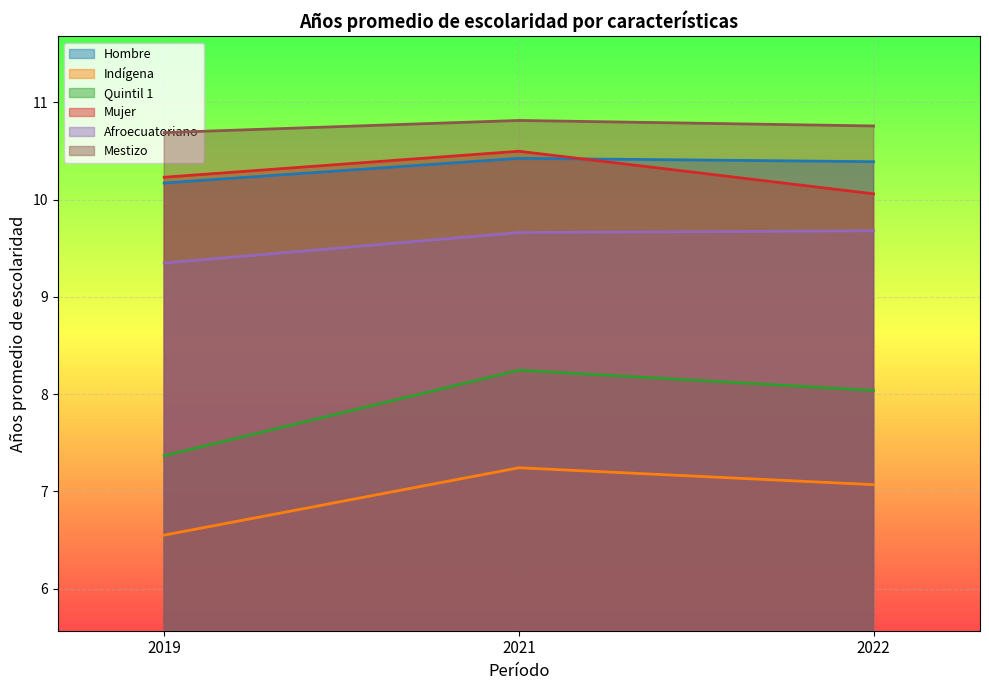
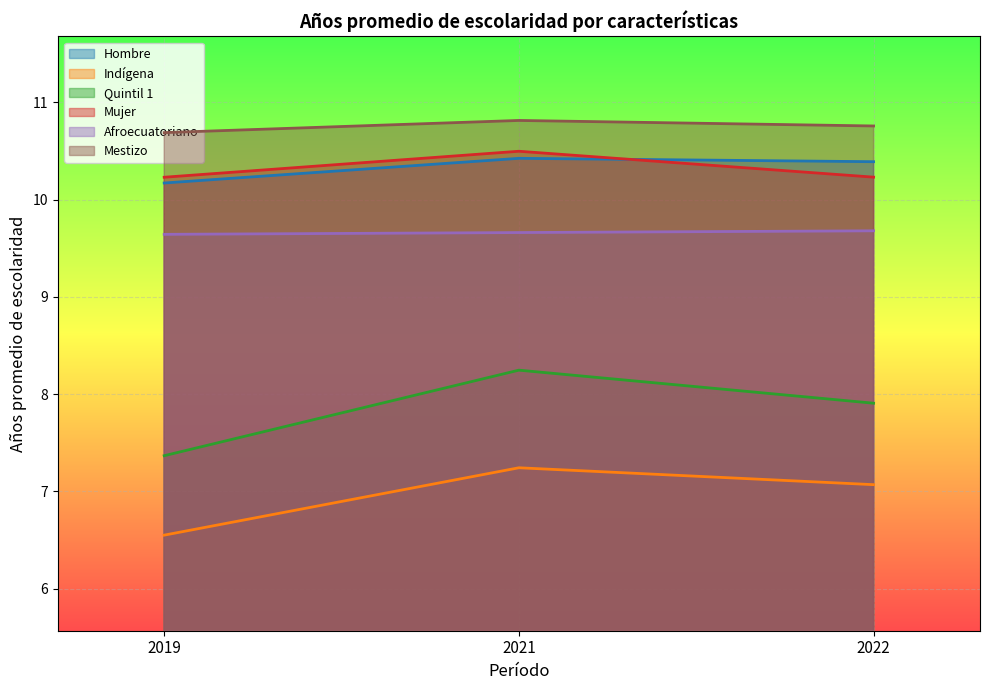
Afroecuatoriano, 2019: 9.3 -> 9.6
Quintil 1, 2022: 8.0 -> 7.9
Mujer, 2022: 10.1 -> 10.2
